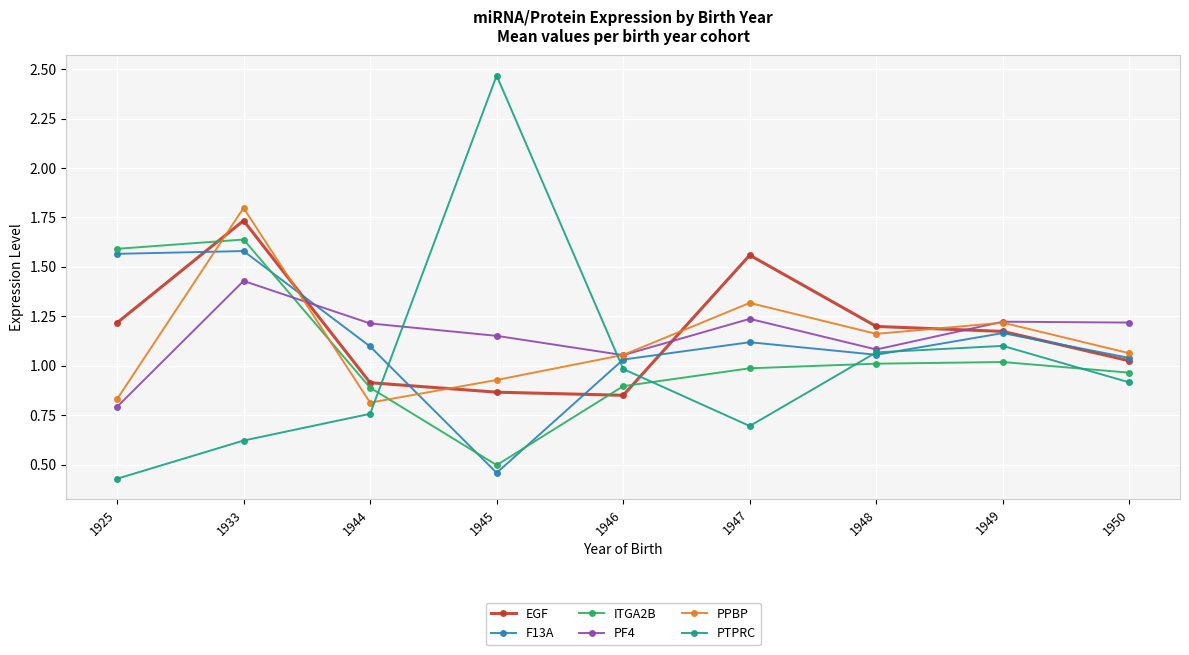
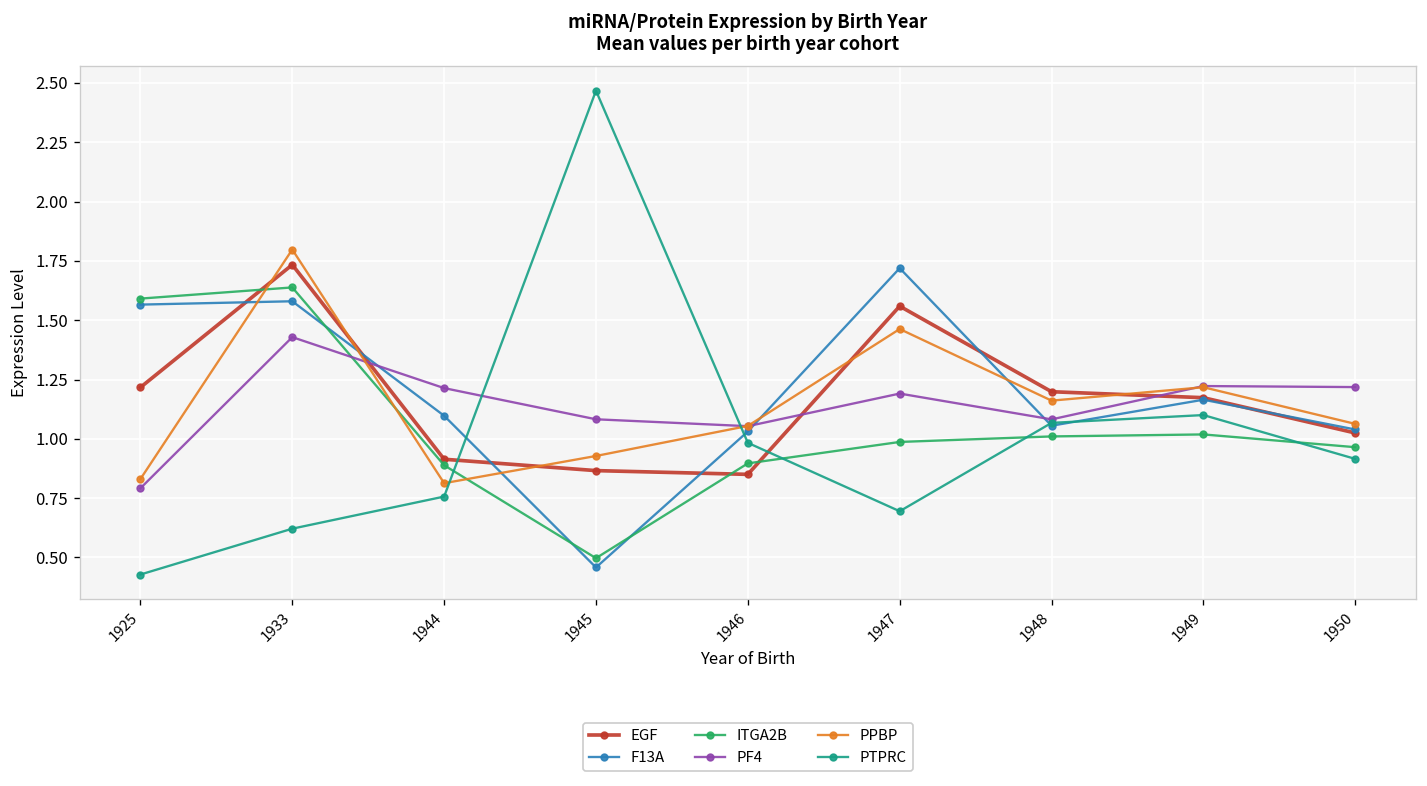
PF4, 1945: 1.15 -> 1.08
F13A, 1947: 1.12 -> 1.72
PF4, 1947: 1.24 -> 1.19
PPBP, 1947: 1.32 -> 1.46
